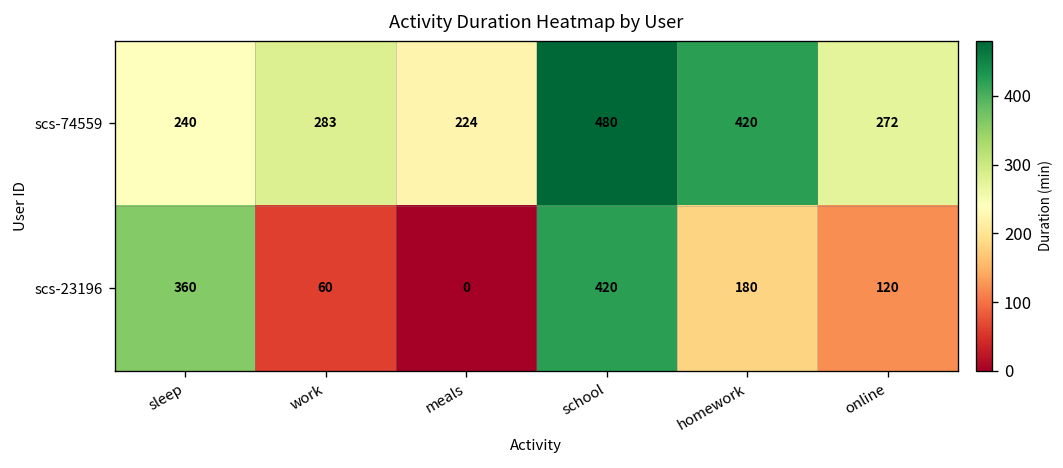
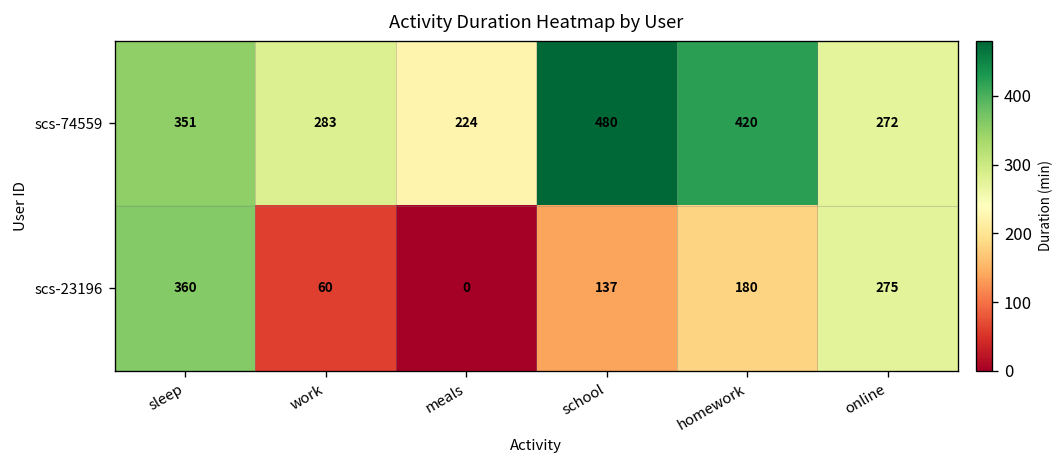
scs-74559, sleep: 240 -> 351
scs-23196, school: 420 -> 137
scs-23196, online: 120 -> 275
